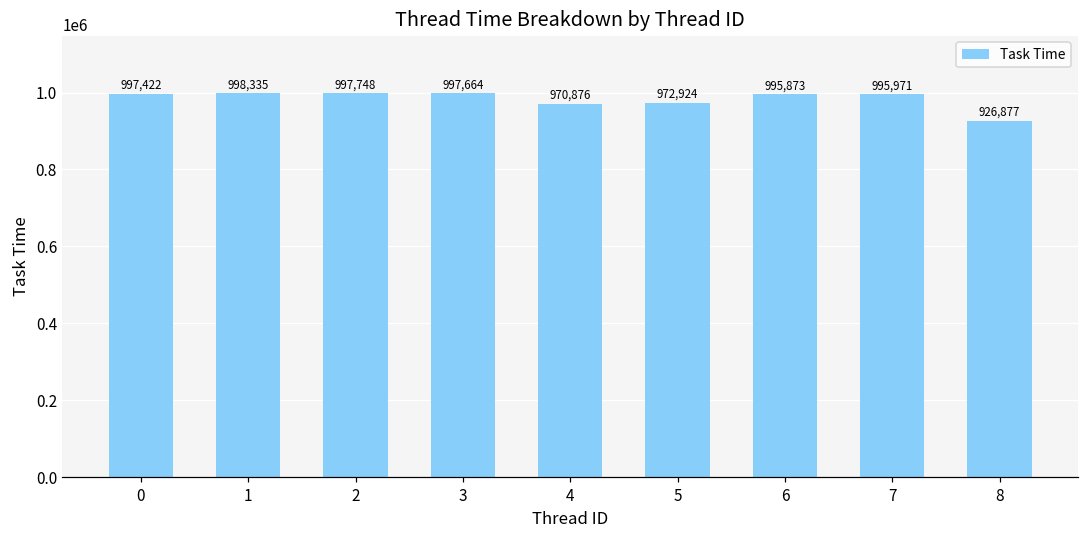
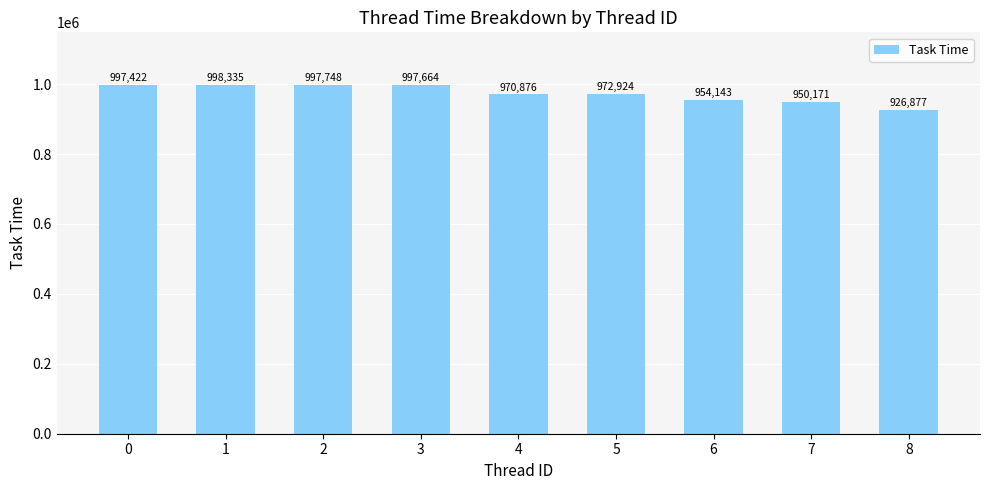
6: 995,873 -> 954,143
7: 995,971 -> 950,171
